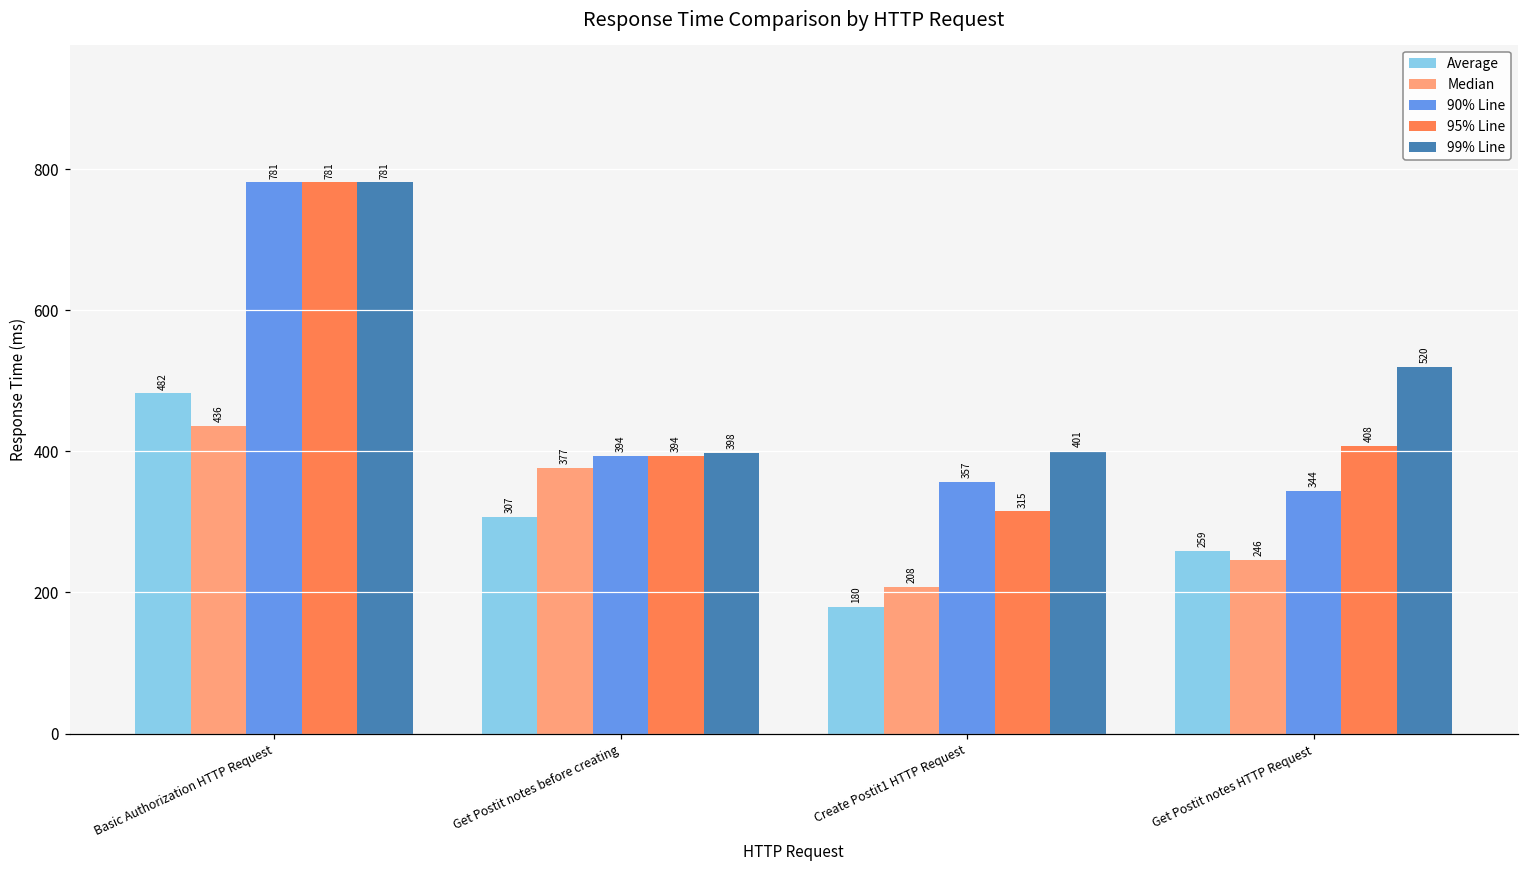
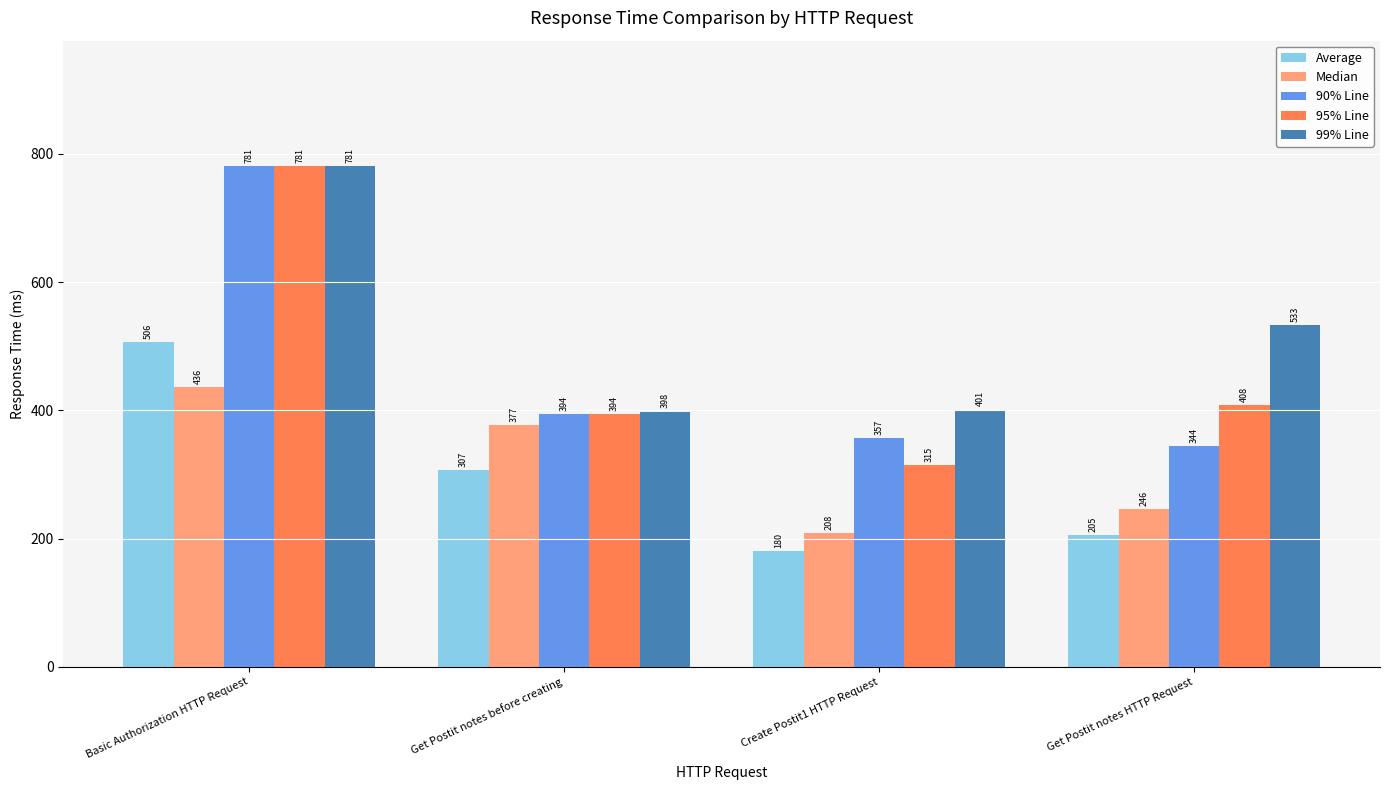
Average, Basic Authorization HTTP Request: 482 -> 506
Average, Get Postit notes HTTP Request: 259 -> 205
99% Line, Get Postit notes HTTP Request: 520 -> 533
